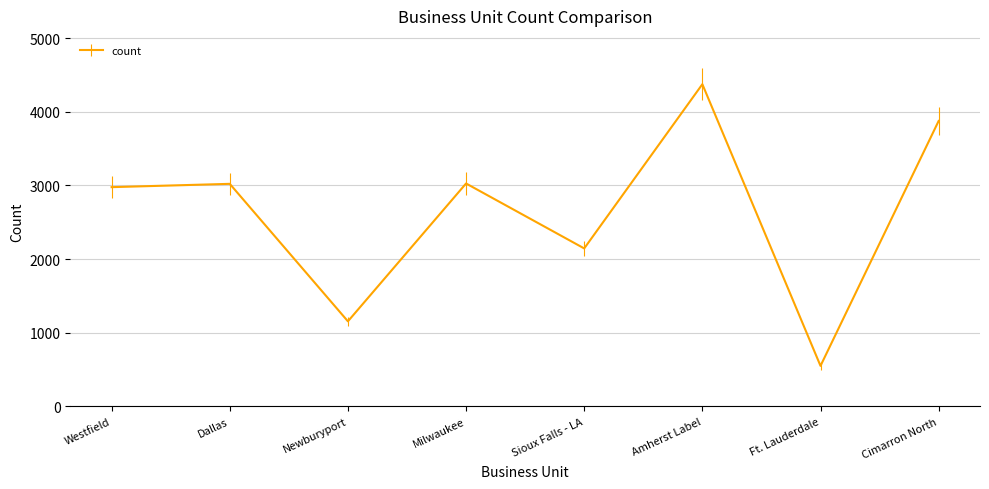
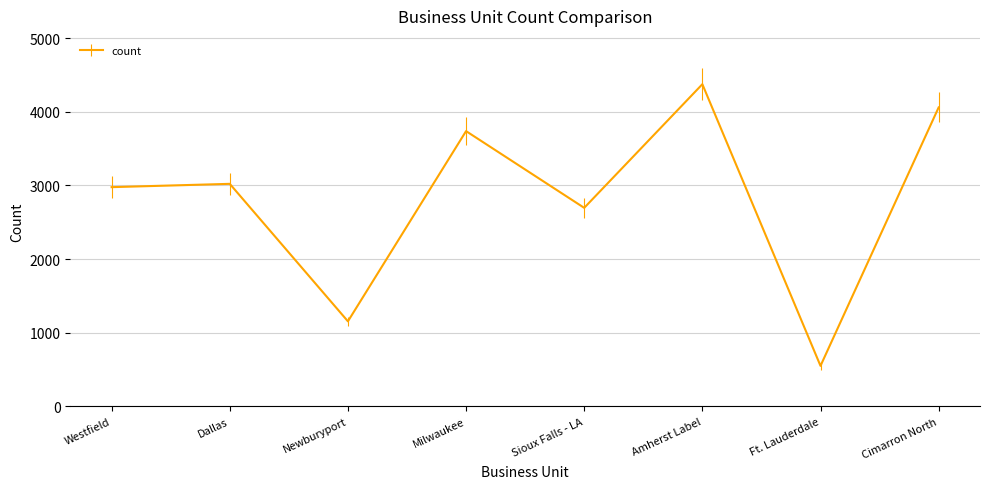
Milwaukee: 3000 -> 3700
Sioux Falls - LA: 2100 -> 2700
Cimarron North: 3900 -> 4100
